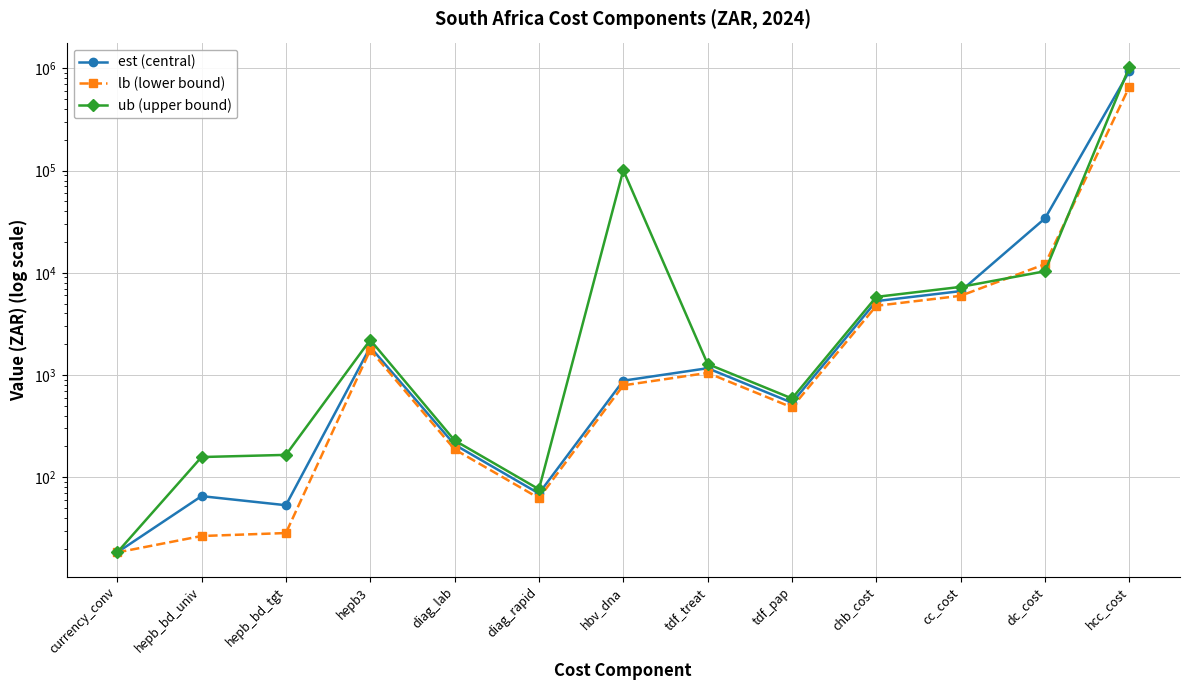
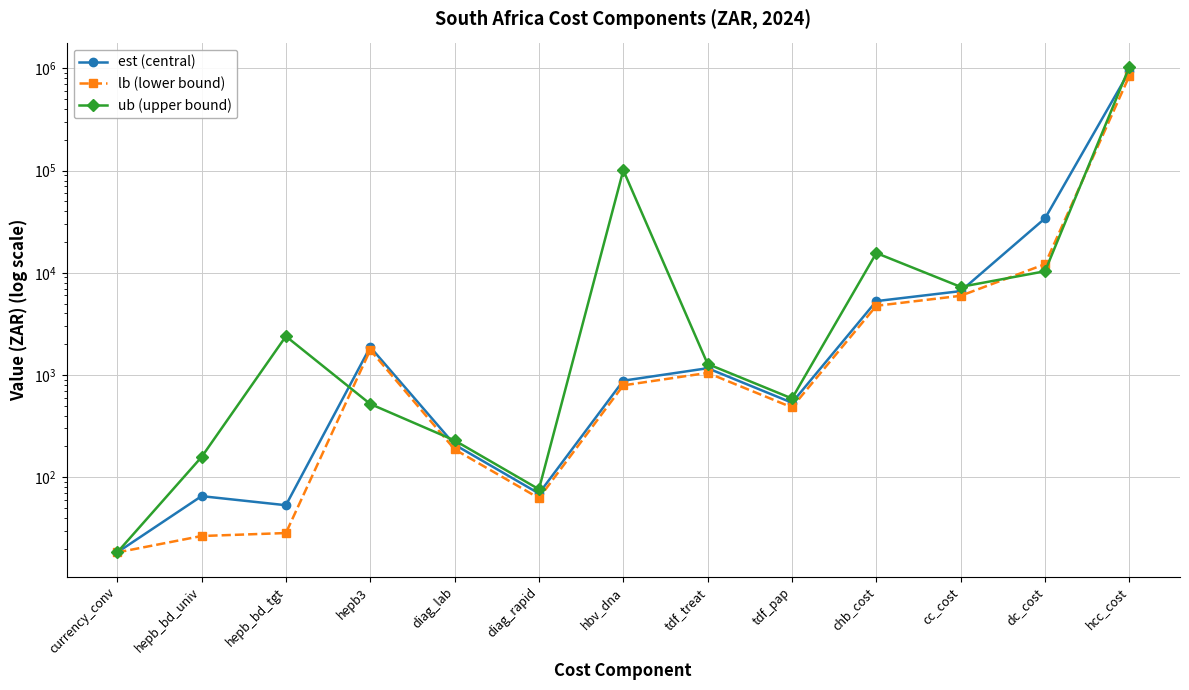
ub (upper bound), hepb_bd_tgt: 170 -> 2400
ub (upper bound), hepb3: 2200 -> 500
ub (upper bound), chb_cost: 6000 -> 16000
lb (lower bound), hcc_cost: 700000 -> 800000
